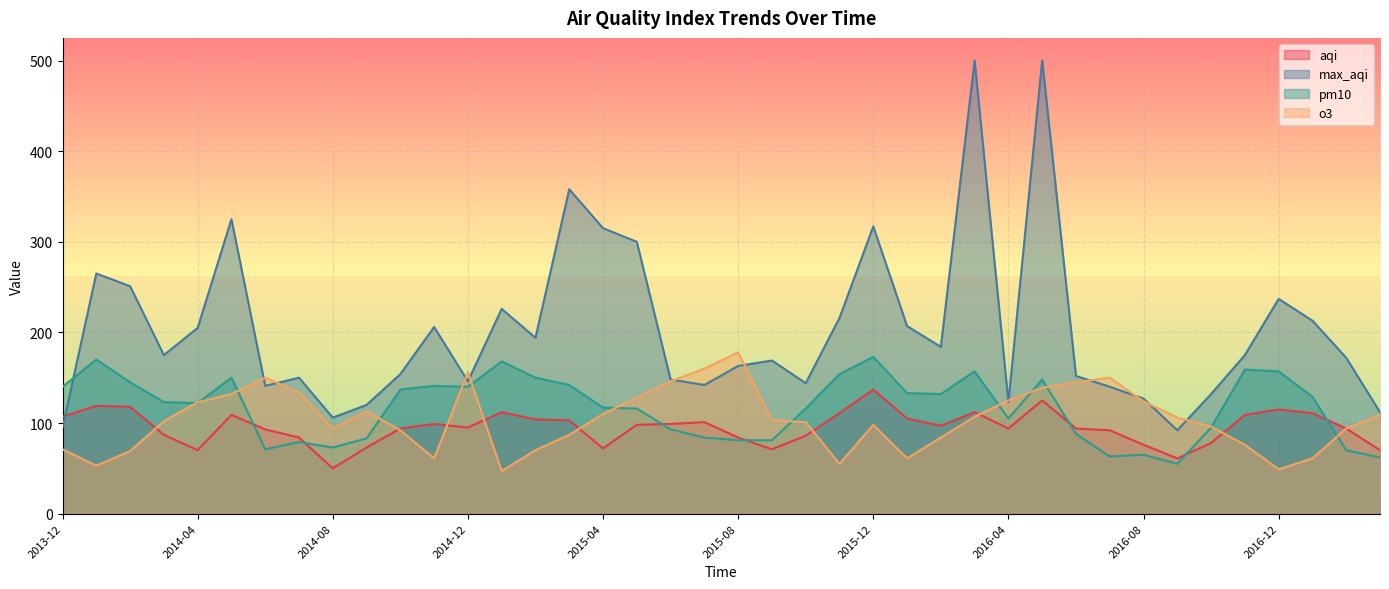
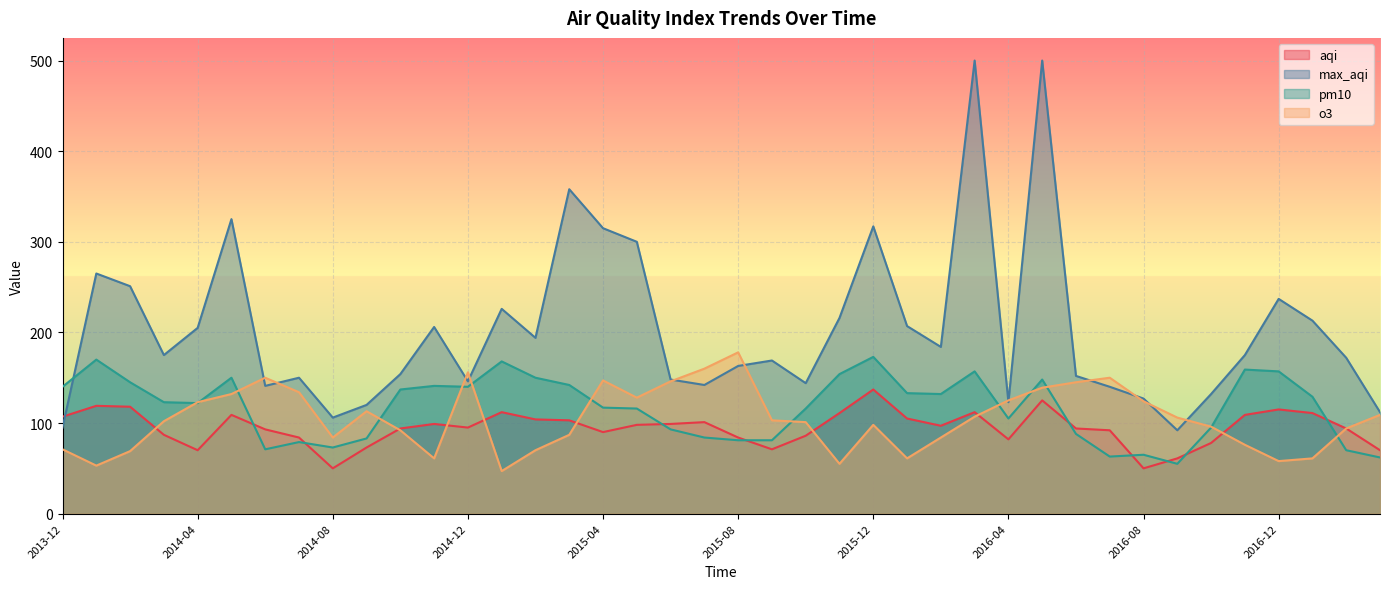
o3, 2014-08: 90 -> 80
aqi, 2015-04: 70 -> 90
o3, 2015-04: 110 -> 150
aqi, 2016-04: 90 -> 80
aqi, 2016-08: 80 -> 50
o3, 2016-12: 50 -> 60
